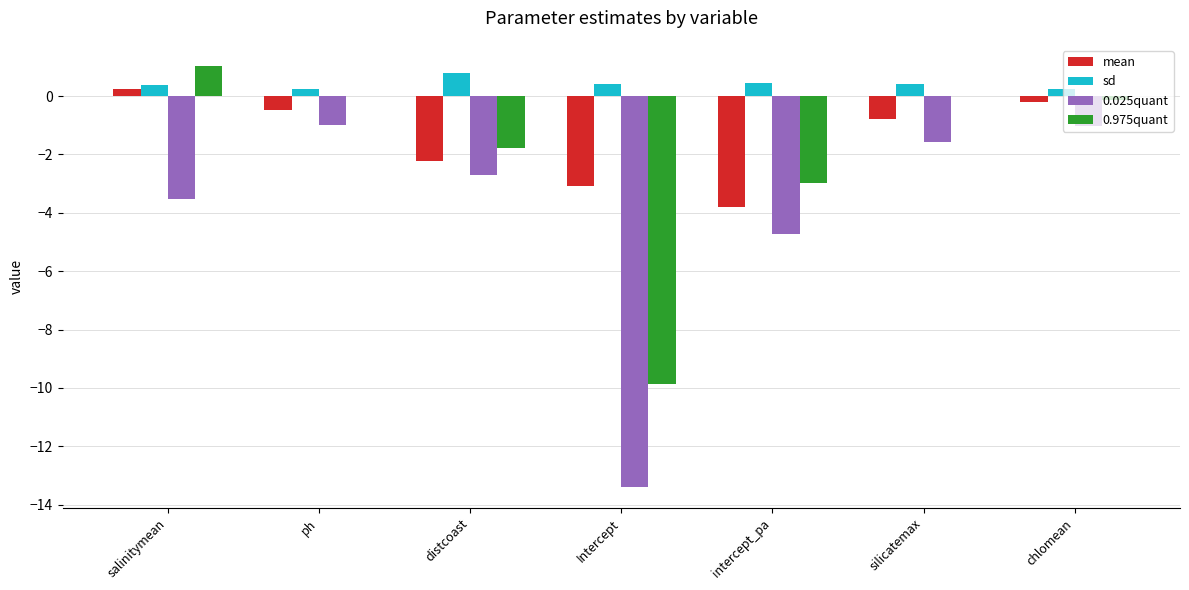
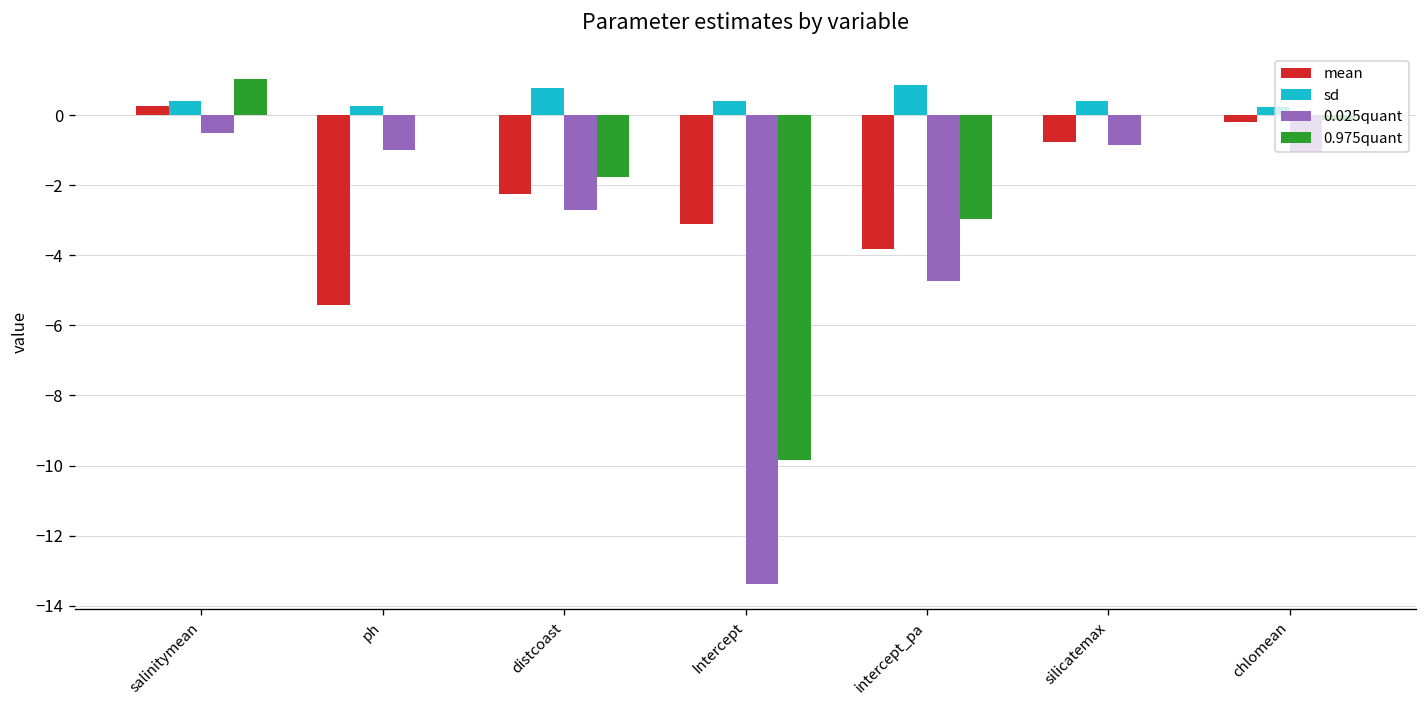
0.025quant, salinitymean: -3.5 -> -0.5
mean, ph: -0.5 -> -5.4
sd, intercept_pa: 0.5 -> 0.9
0.025quant, silicatemax: -1.6 -> -0.8
